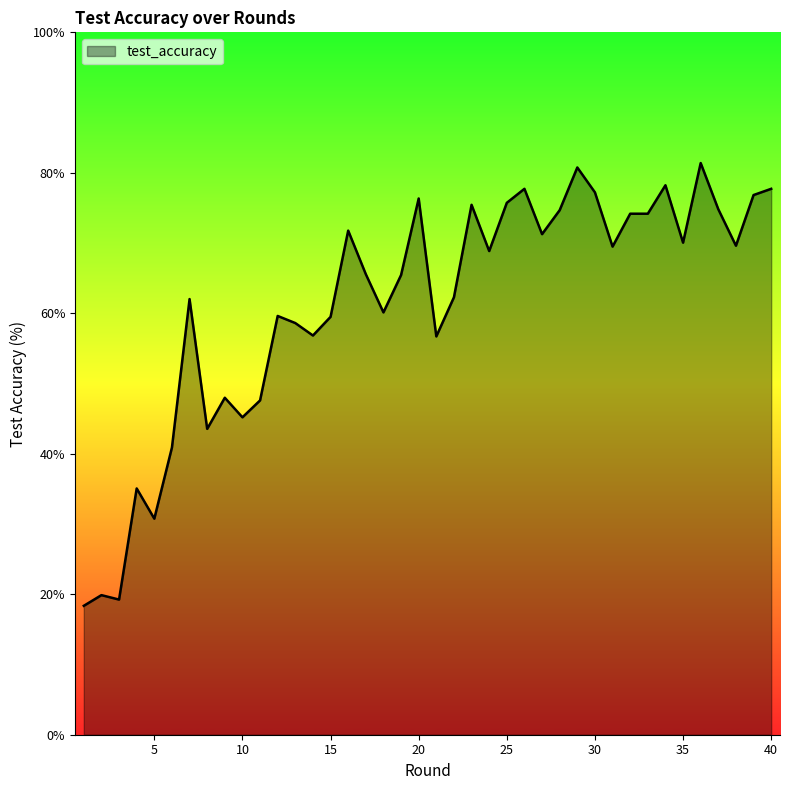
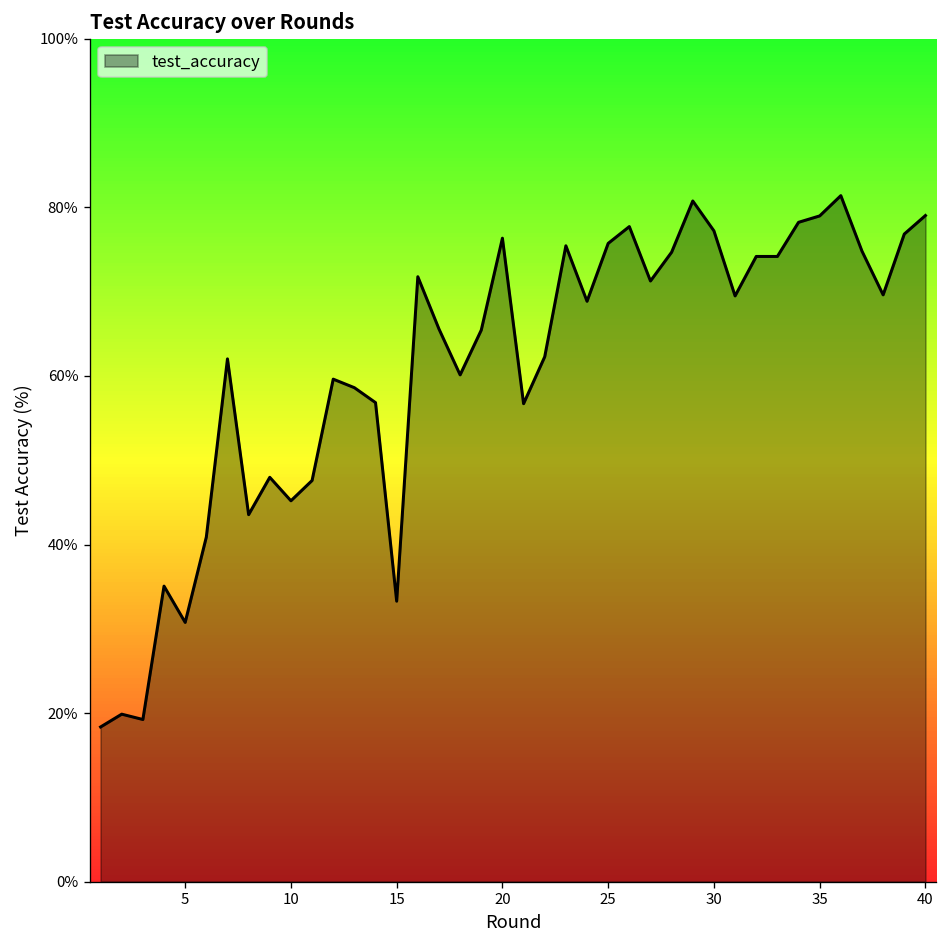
15: 59% -> 33%
35: 70% -> 79%
40: 78% -> 79%
